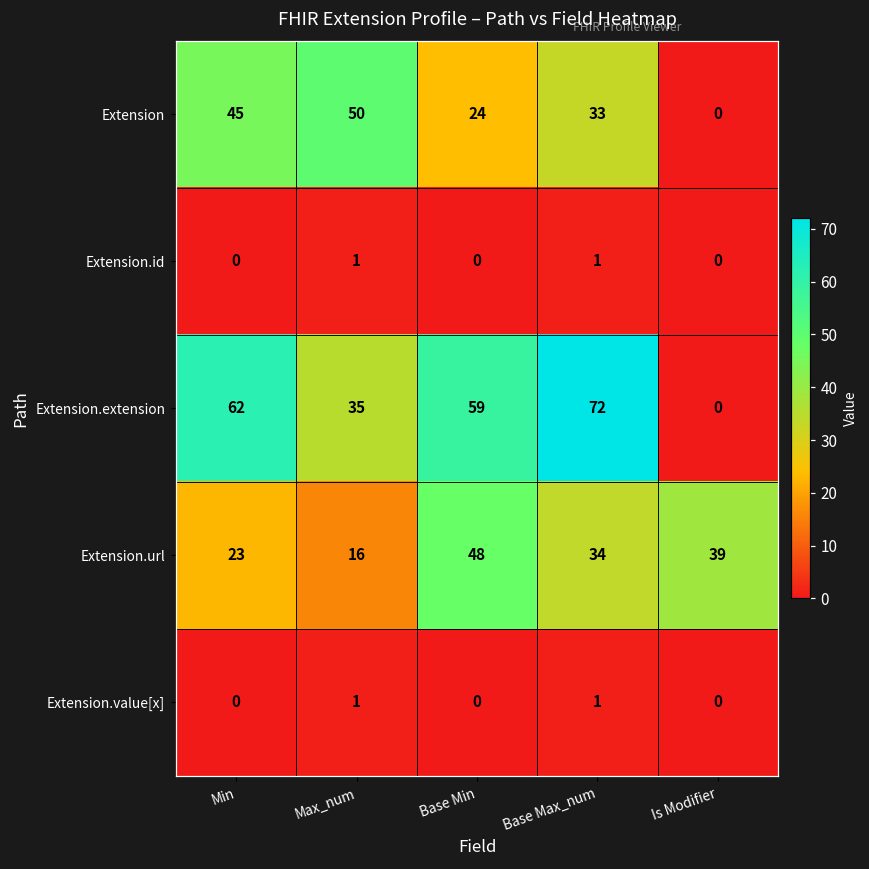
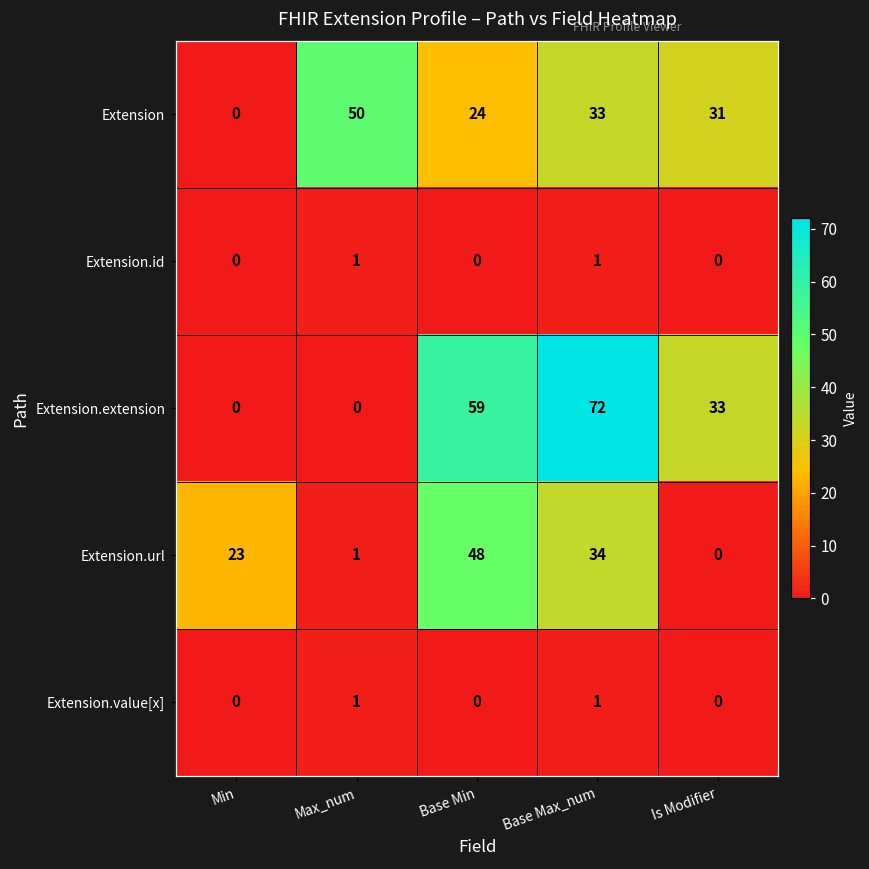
Extension, Min: 45 -> 0
Extension, Is Modifier: 0 -> 31
Extension.extension, Min: 62 -> 0
Extension.extension, Max_num: 35 -> 0
Extension.extension, Is Modifier: 0 -> 33
Extension.url, Max_num: 16 -> 1
Extension.url, Is Modifier: 39 -> 0
